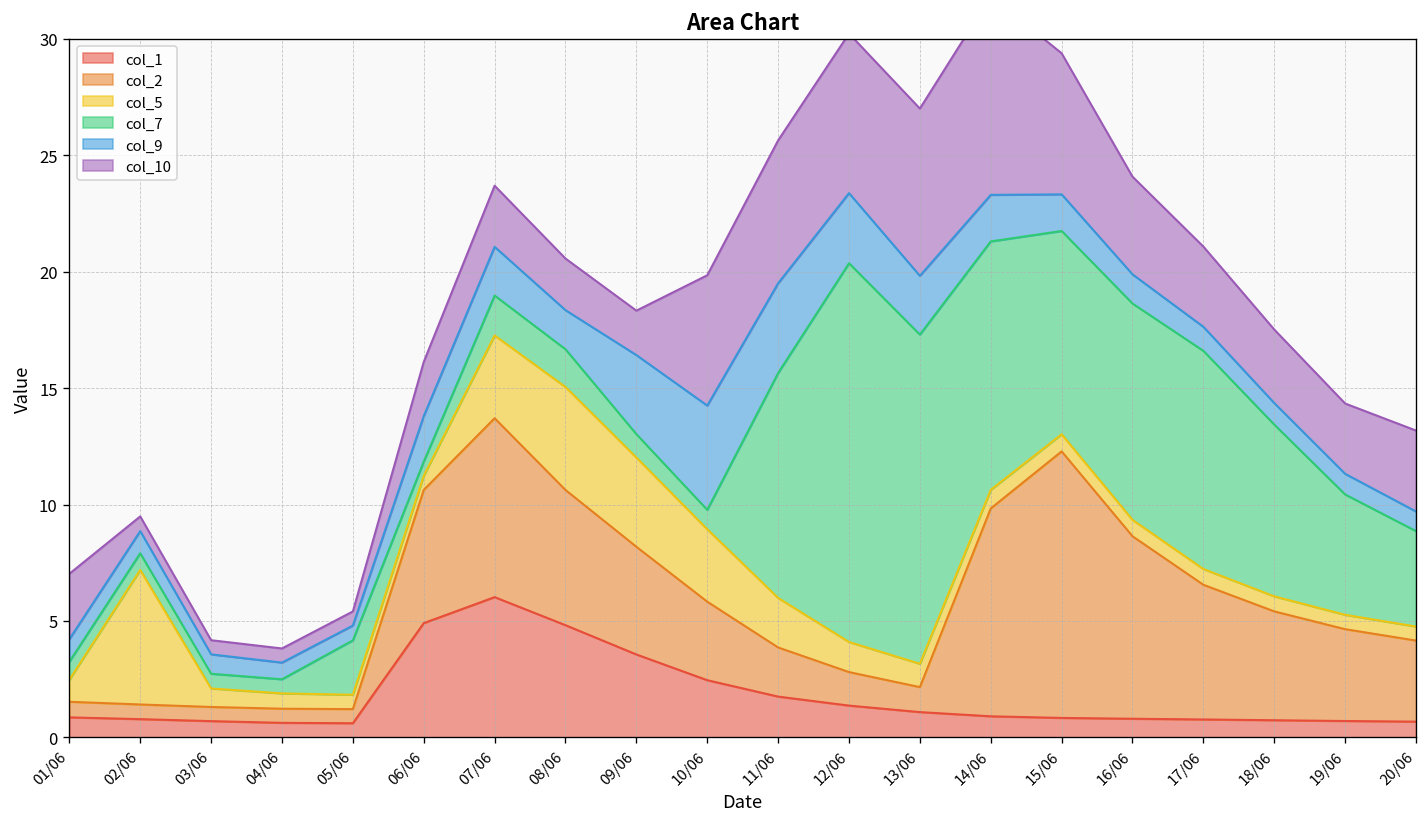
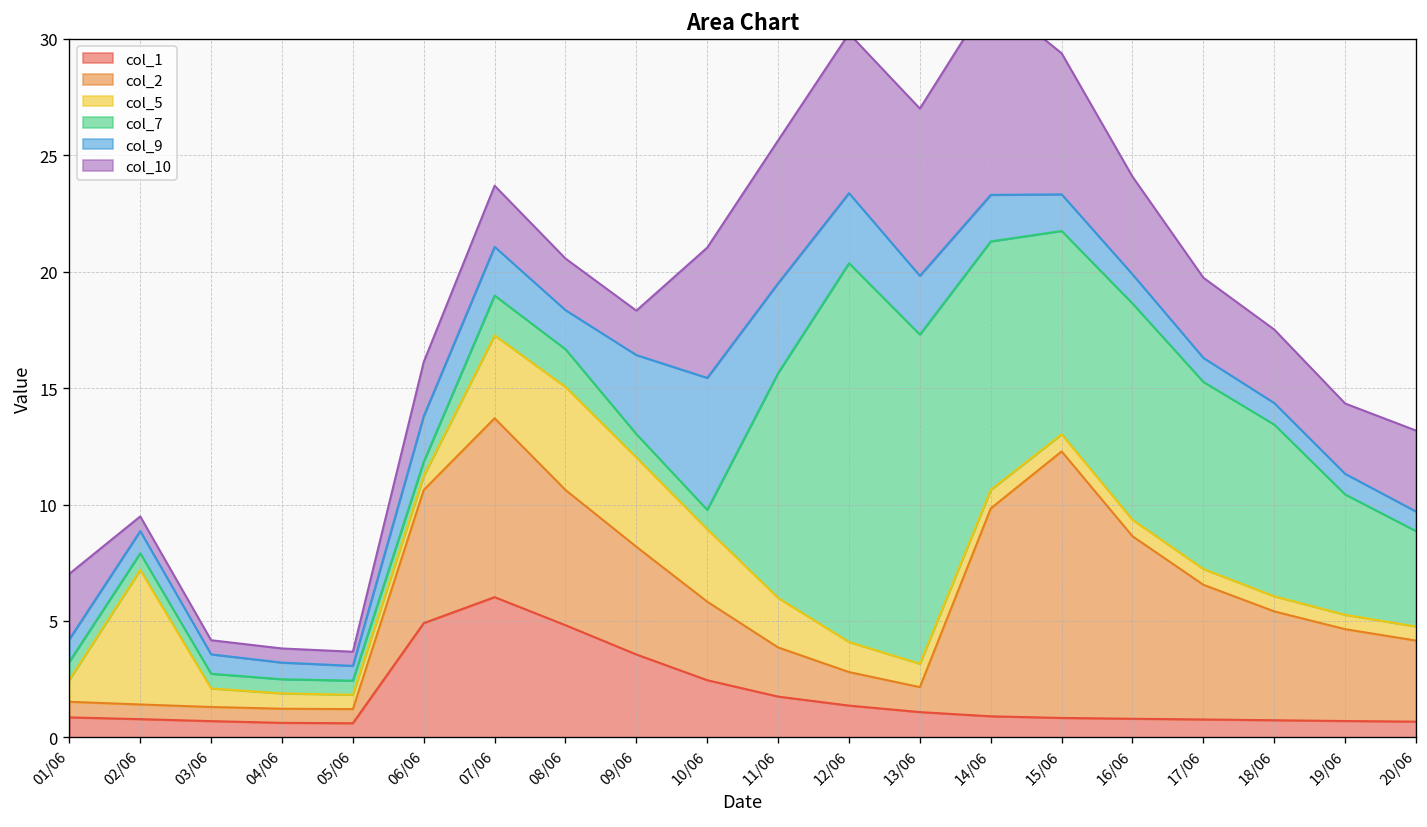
col_7, 05/06: 2.3 -> 0.6
col_9, 10/06: 4.5 -> 5.7
col_7, 17/06: 9.4 -> 8.0
